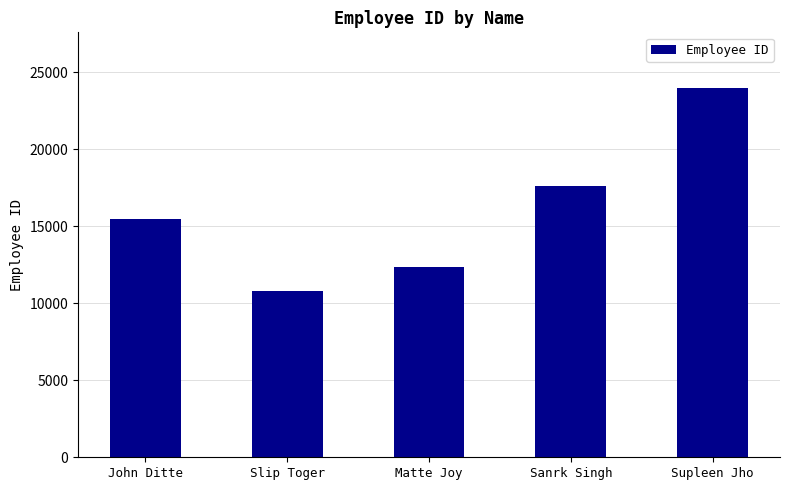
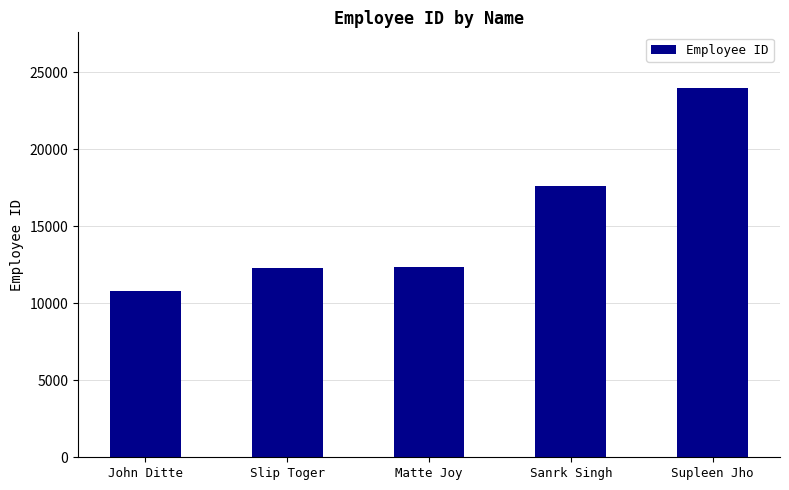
John Ditte: 15500 -> 10800
Slip Toger: 10800 -> 12300
